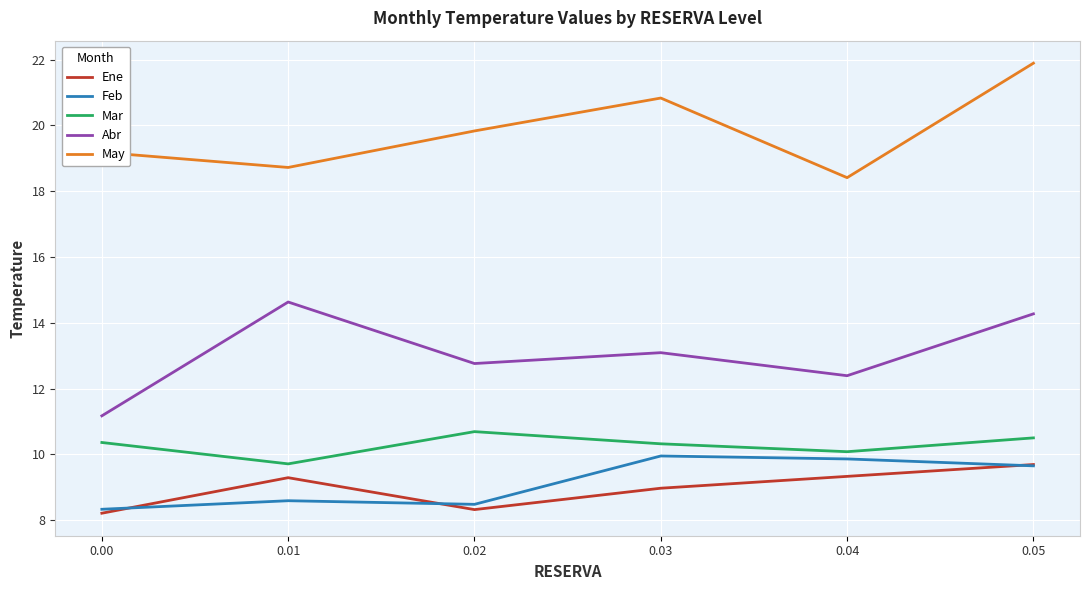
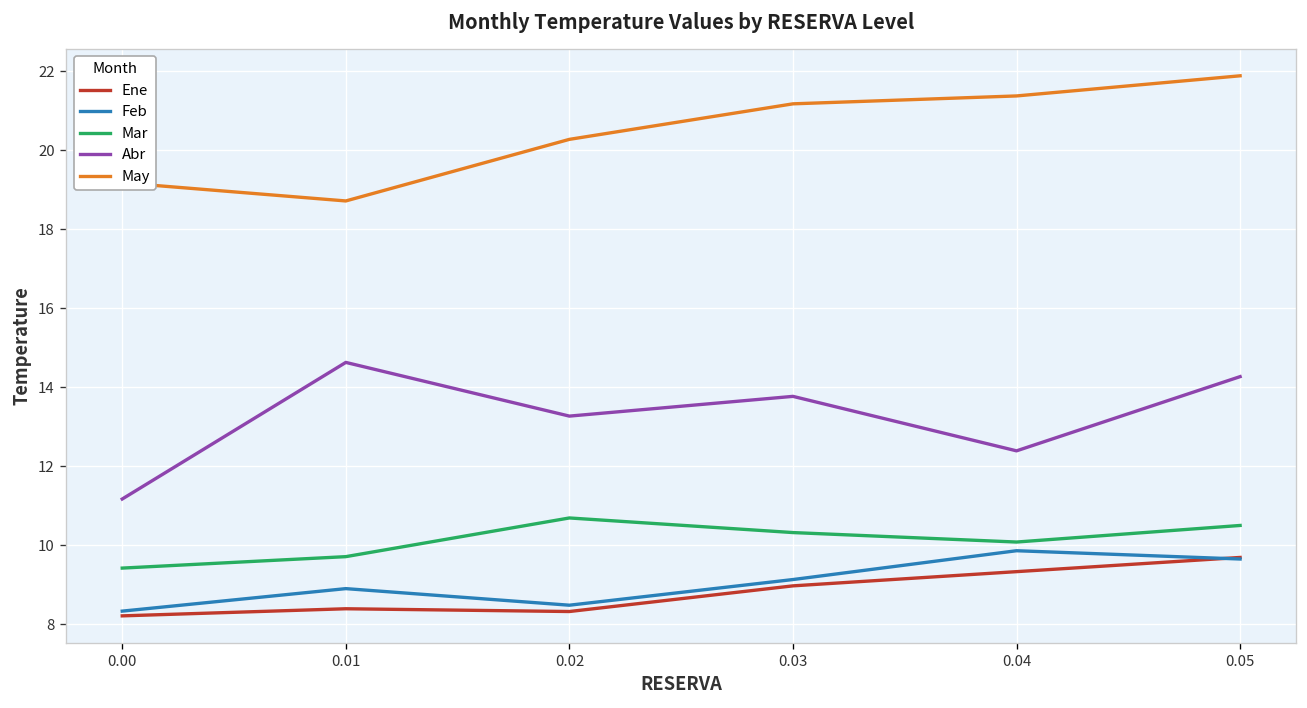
Mar, 0.00: 10.4 -> 9.4
Ene, 0.01: 9.3 -> 8.4
Feb, 0.01: 8.6 -> 8.9
Abr, 0.02: 12.8 -> 13.3
May, 0.02: 19.8 -> 20.3
Feb, 0.03: 10.0 -> 9.1
Abr, 0.03: 13.1 -> 13.8
May, 0.03: 20.8 -> 21.2
May, 0.04: 18.4 -> 21.4
